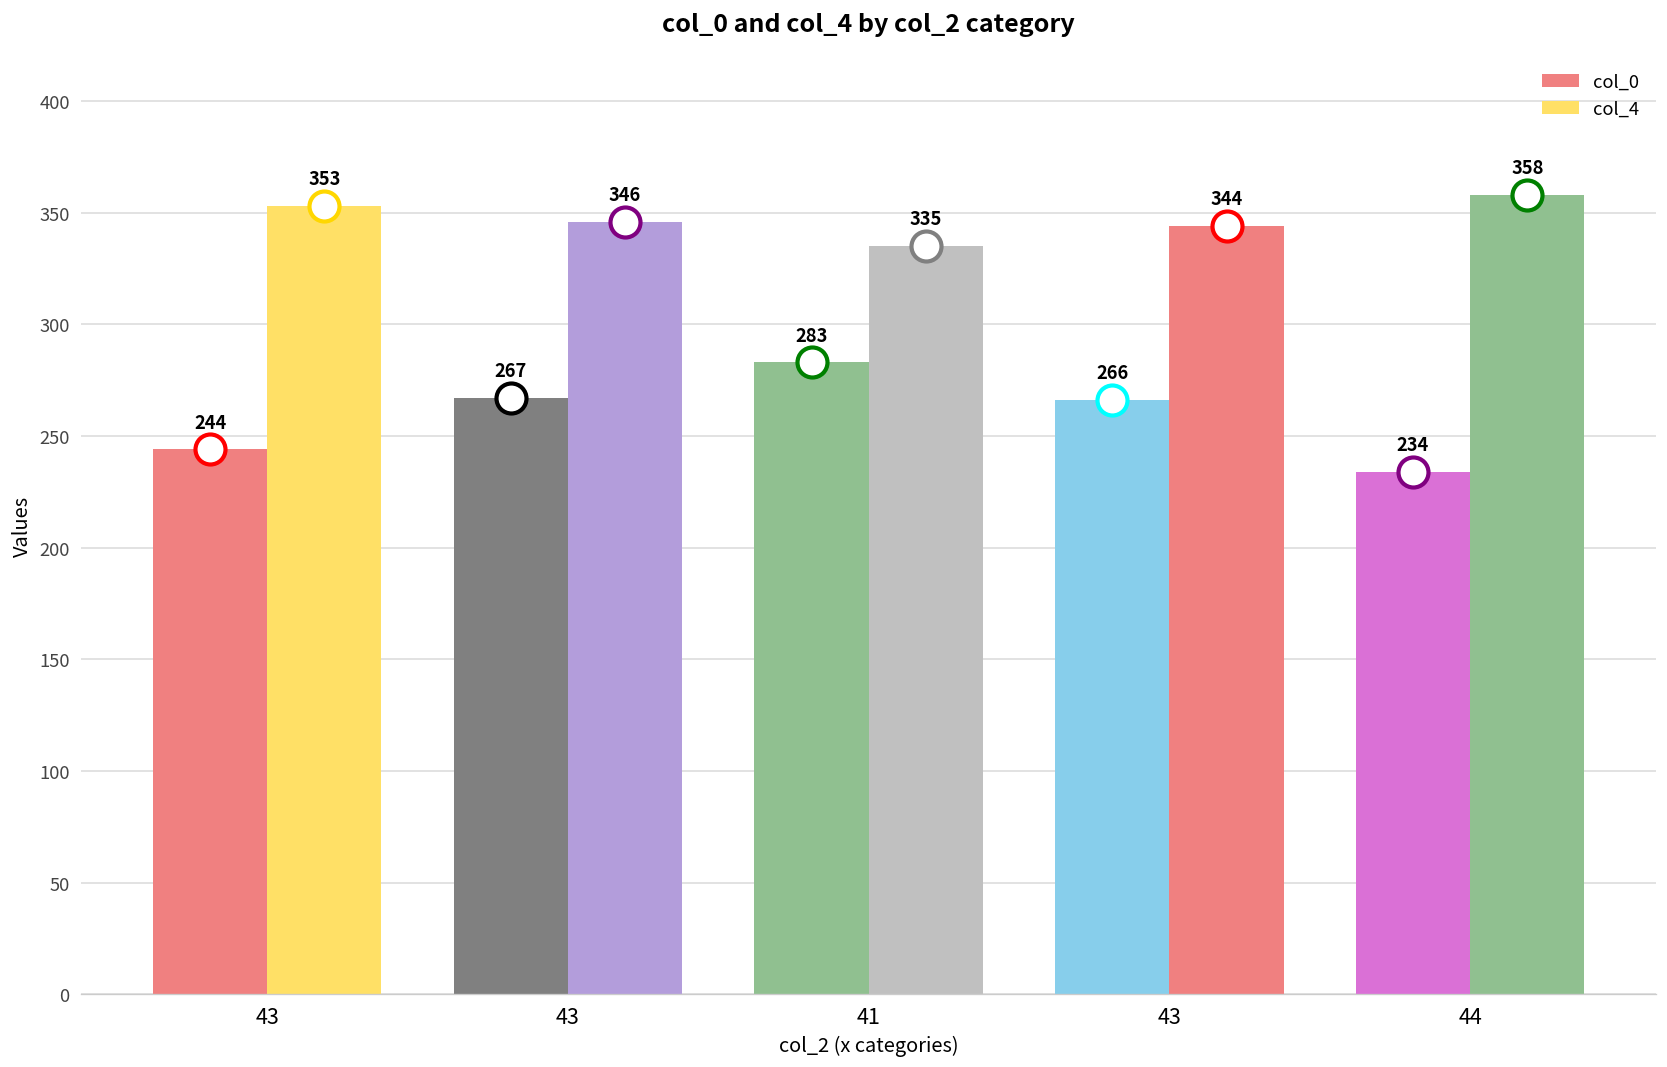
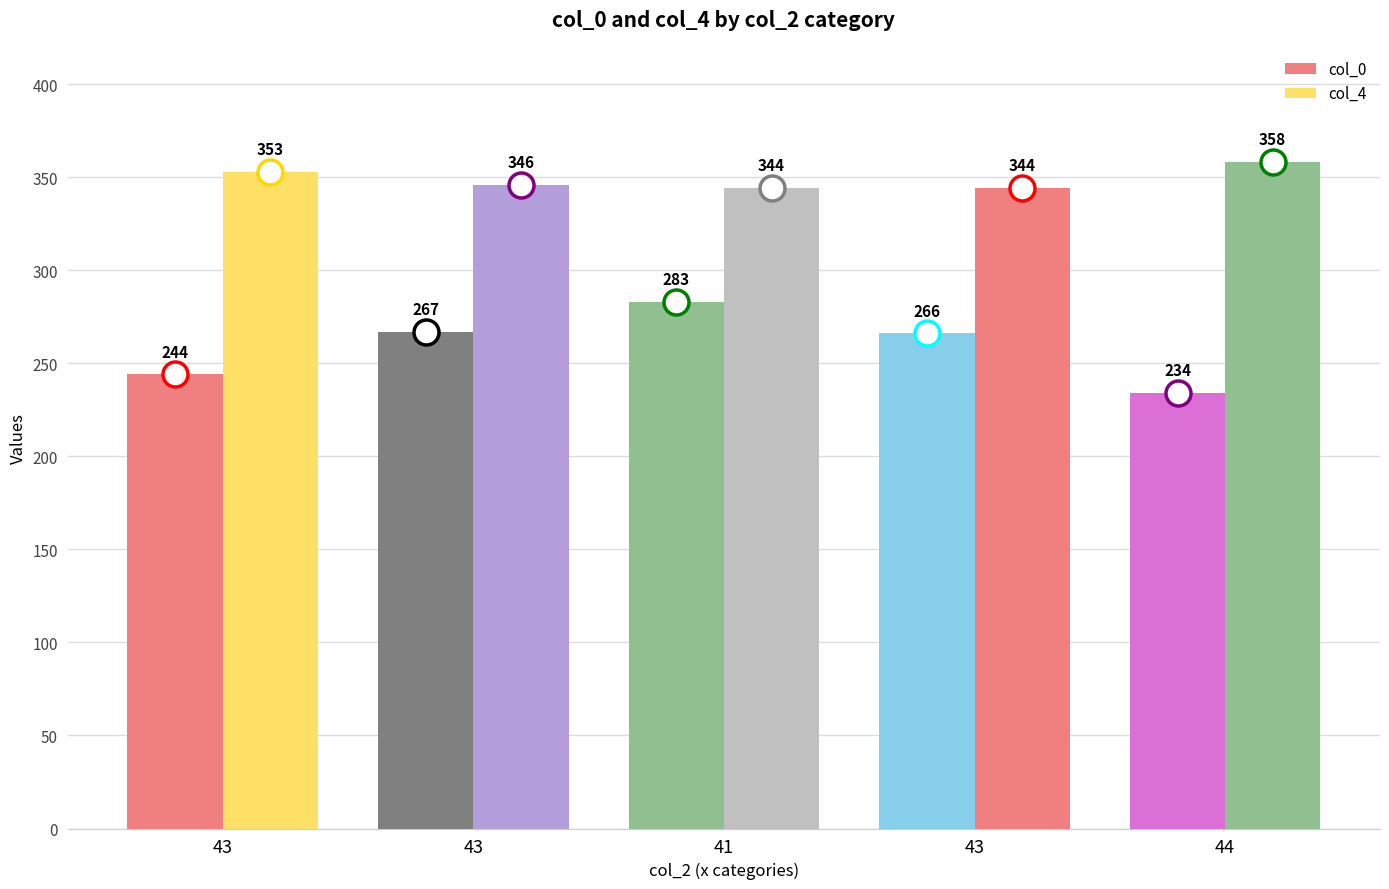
col_4, 41: 335 -> 344
